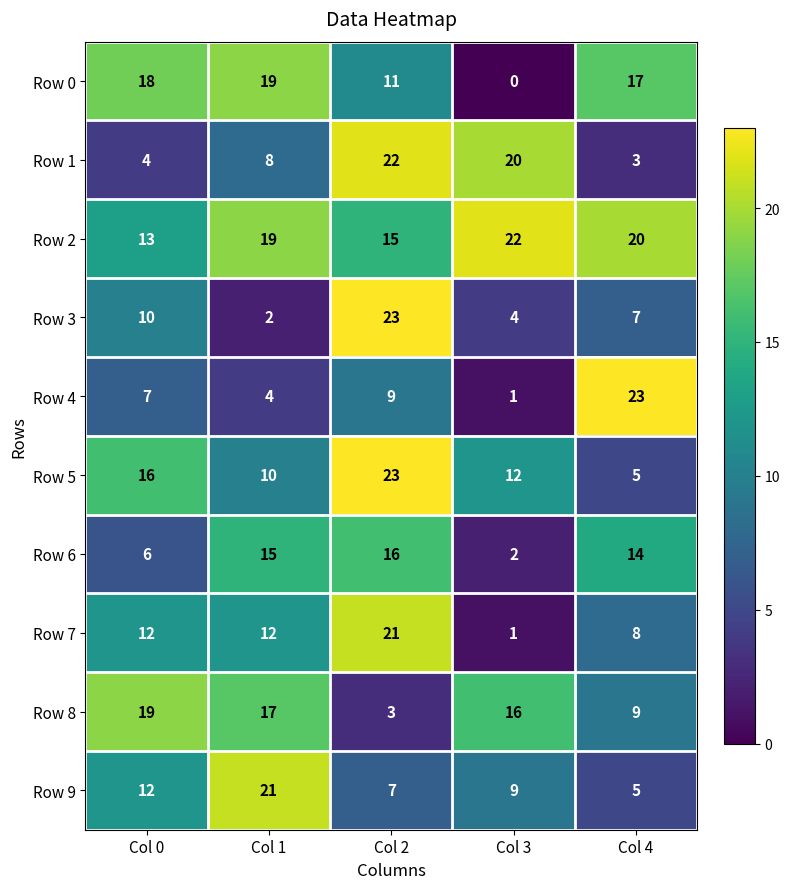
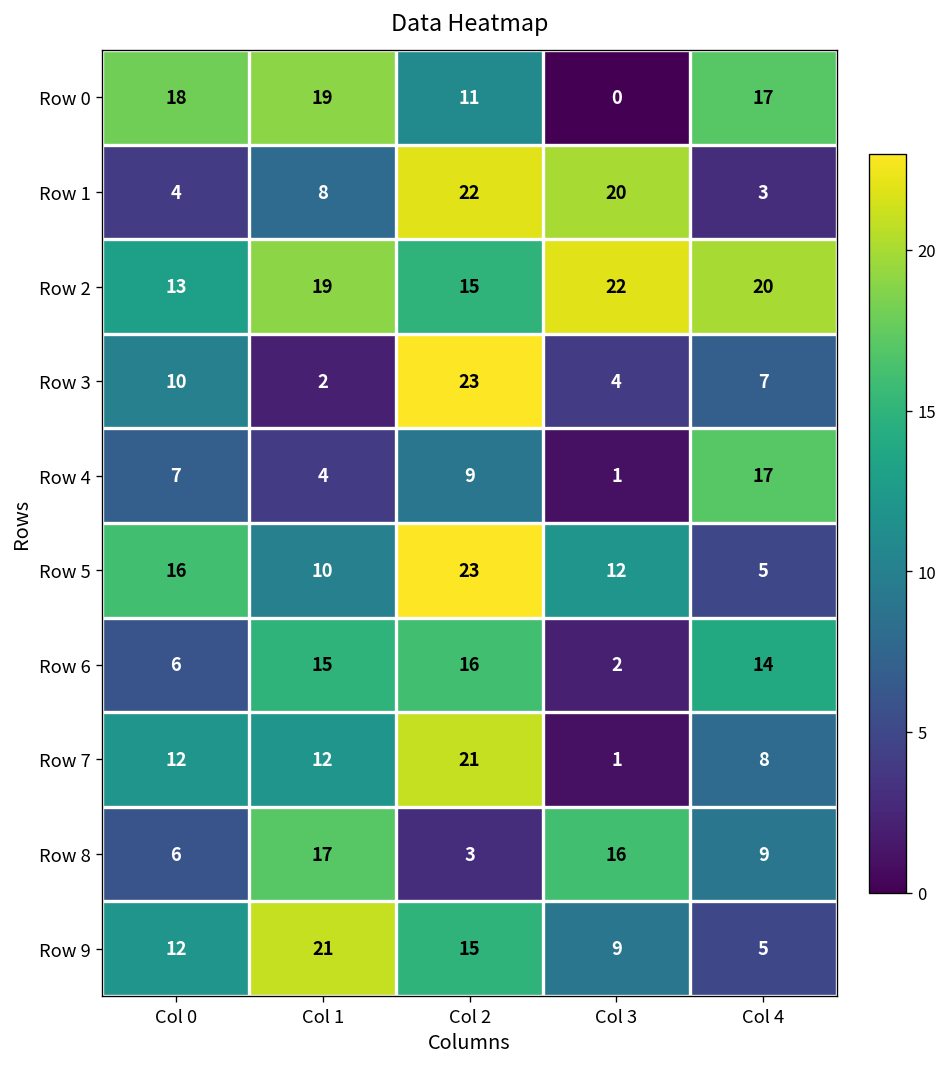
Row 4, Col 4: 23 -> 17
Row 8, Col 0: 19 -> 6
Row 9, Col 2: 7 -> 15
